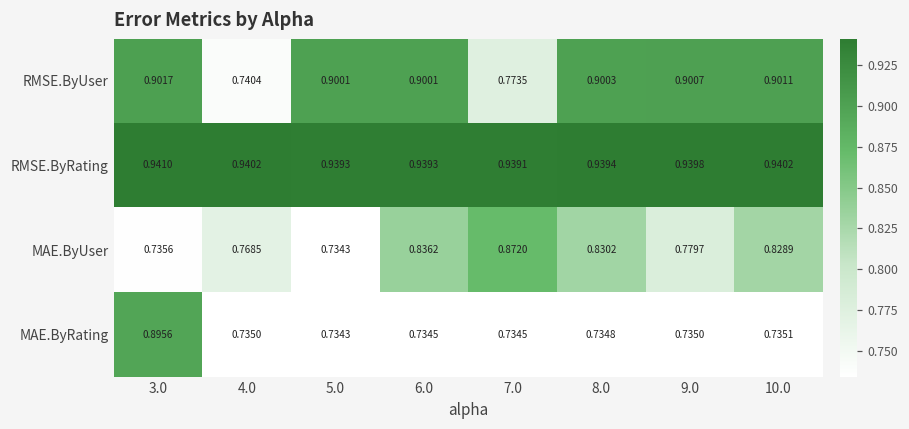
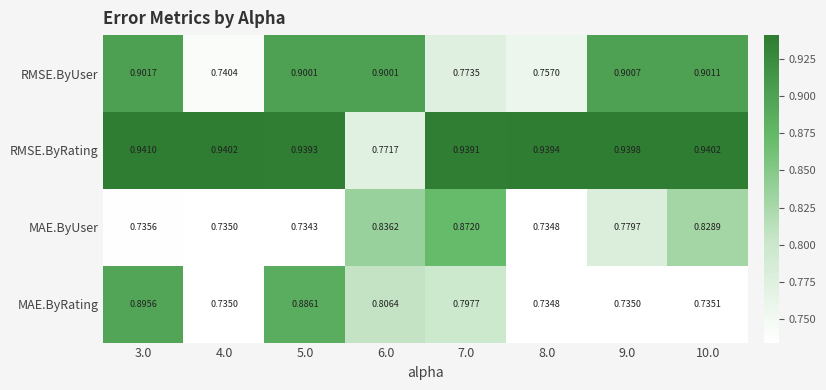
RMSE.ByUser, 8.0: 0.9003 -> 0.7570
RMSE.ByRating, 6.0: 0.9393 -> 0.7717
MAE.ByUser, 4.0: 0.7685 -> 0.7350
MAE.ByUser, 8.0: 0.8302 -> 0.7348
MAE.ByRating, 5.0: 0.7343 -> 0.8861
MAE.ByRating, 6.0: 0.7345 -> 0.8064
MAE.ByRating, 7.0: 0.7345 -> 0.7977
